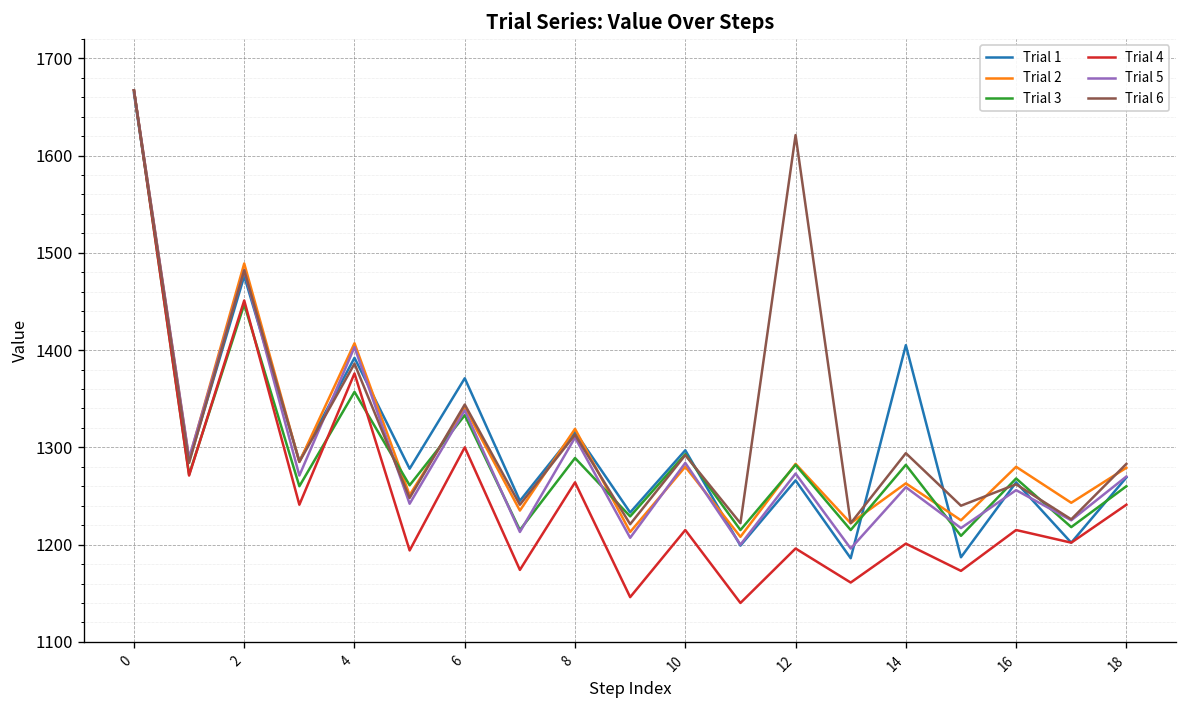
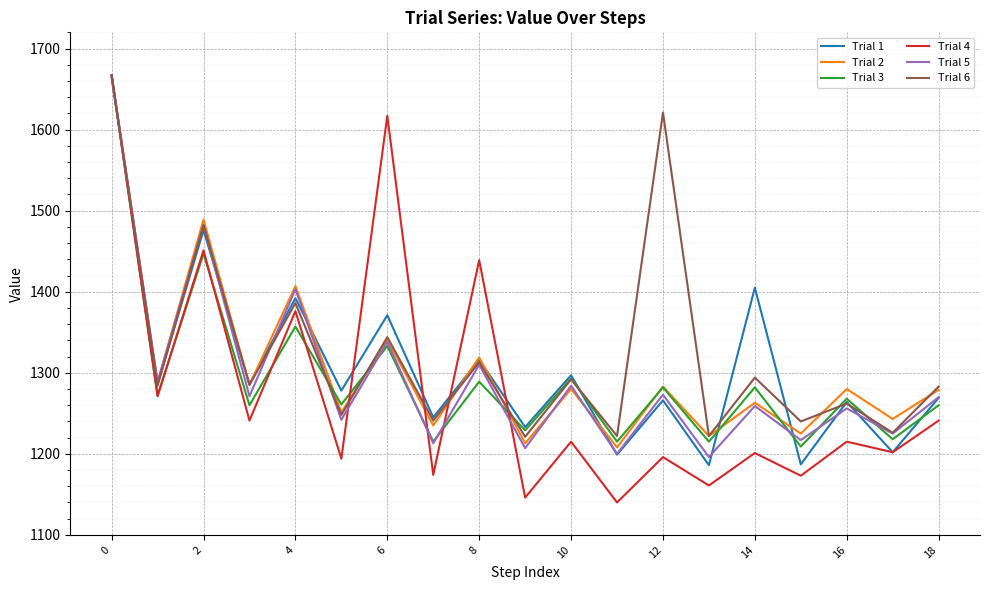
Trial 4, 6: 1300 -> 1620
Trial 4, 8: 1260 -> 1440
